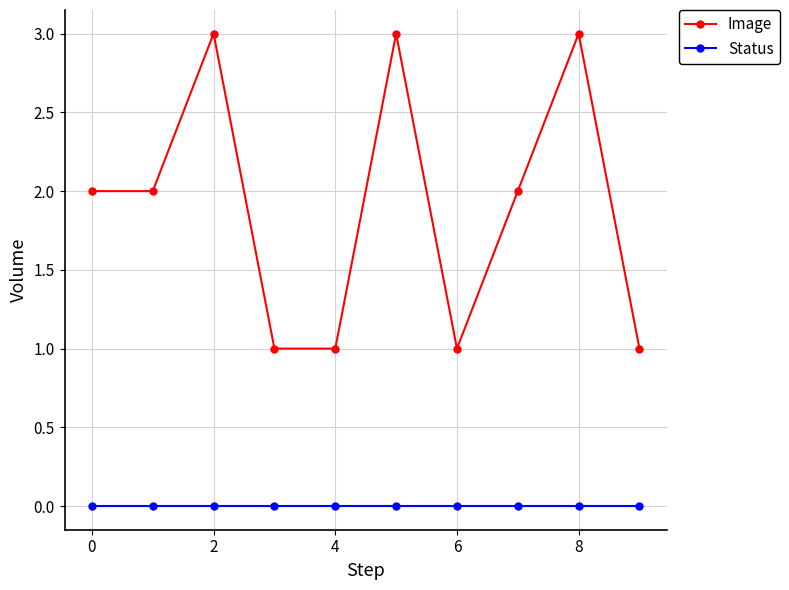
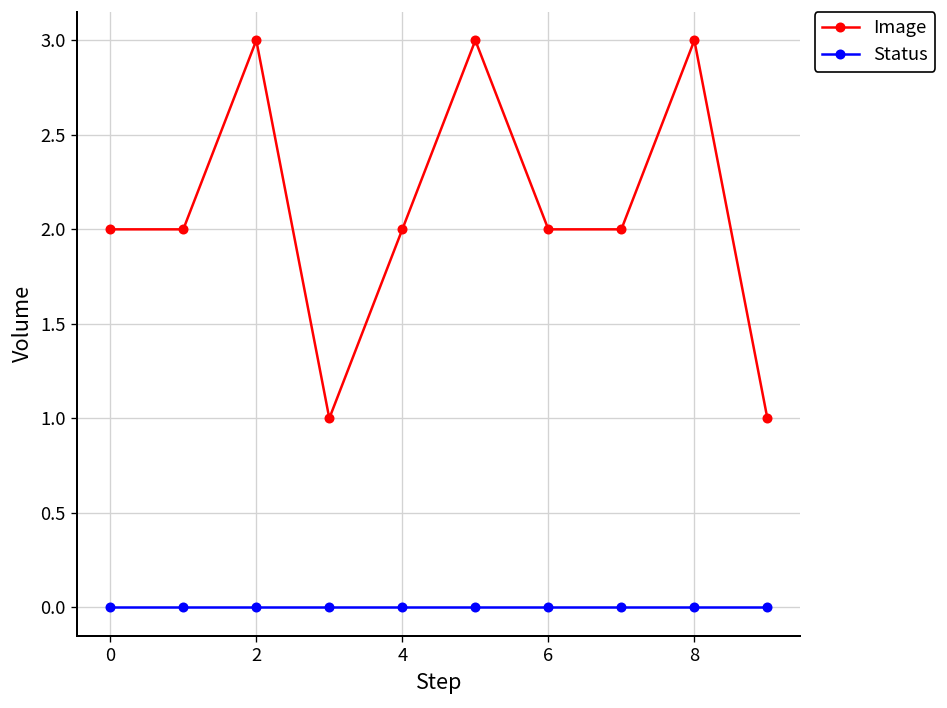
Image, 4: 1 -> 2
Image, 6: 1 -> 2
